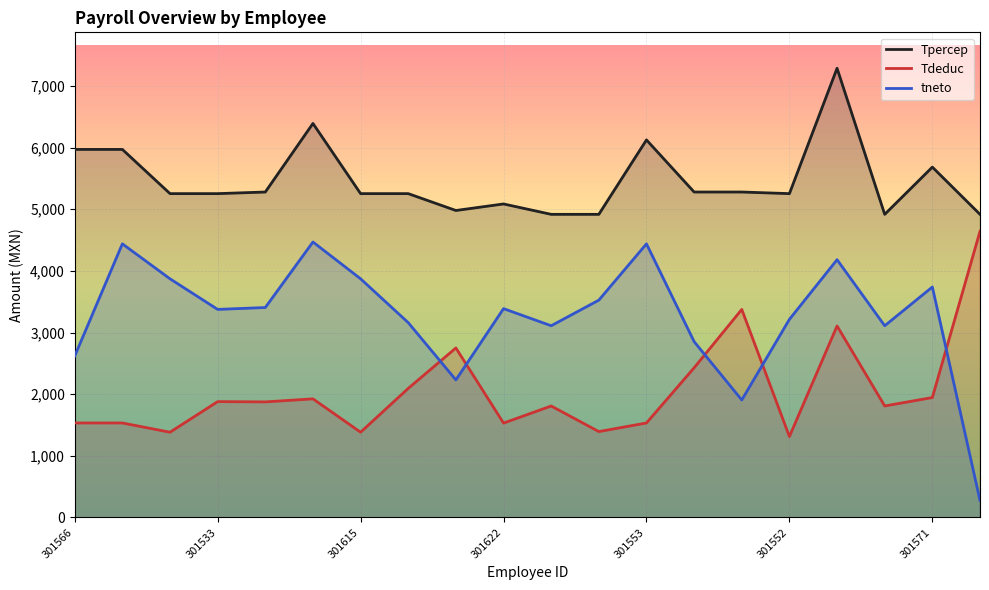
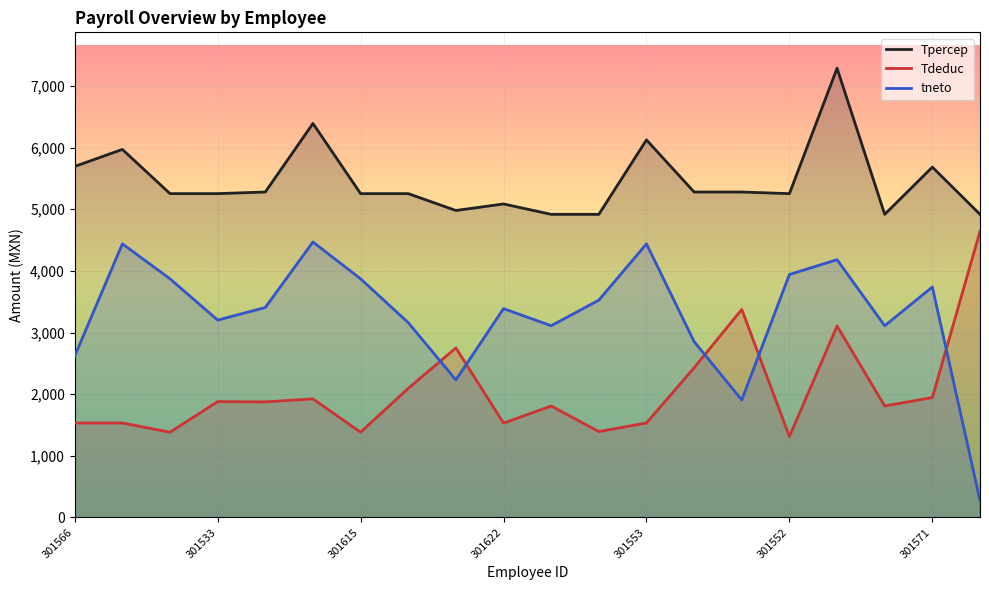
Tpercep, 301566: 6,000 -> 5,700
tneto, 301533: 3,400 -> 3,200
tneto, 301552: 3,200 -> 3,900
